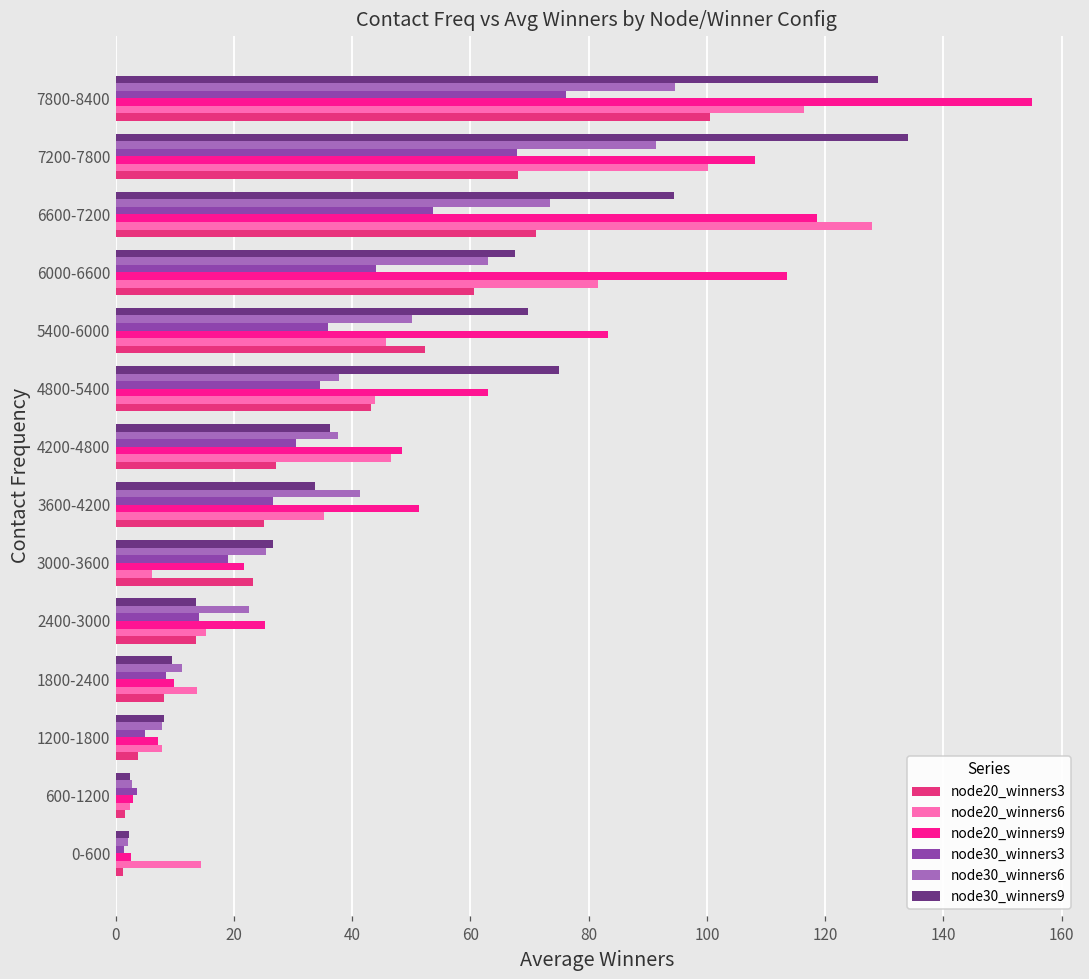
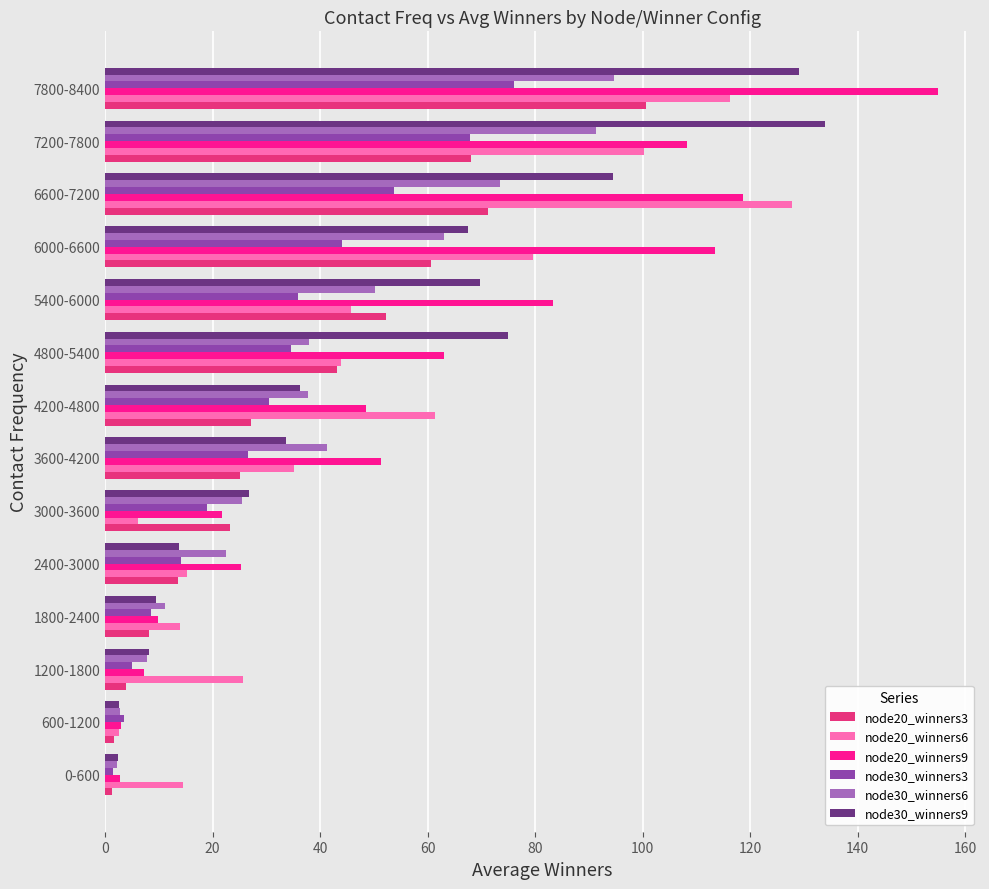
node20_winners6, 6000-6600: 82 -> 80
node20_winners6, 4200-4800: 47 -> 61
node20_winners6, 1200-1800: 8 -> 26
